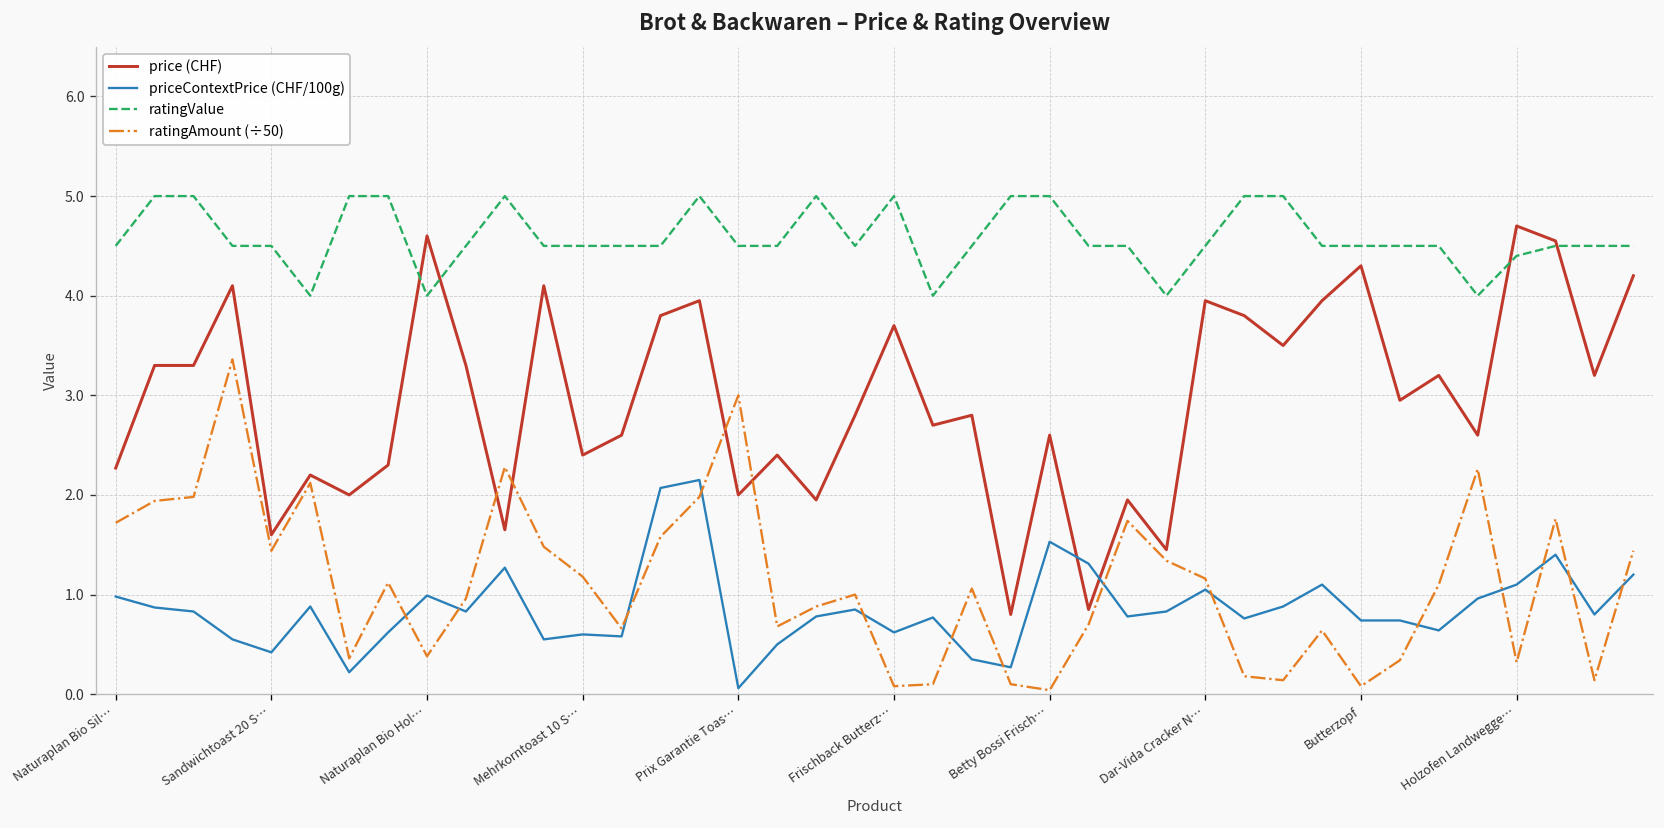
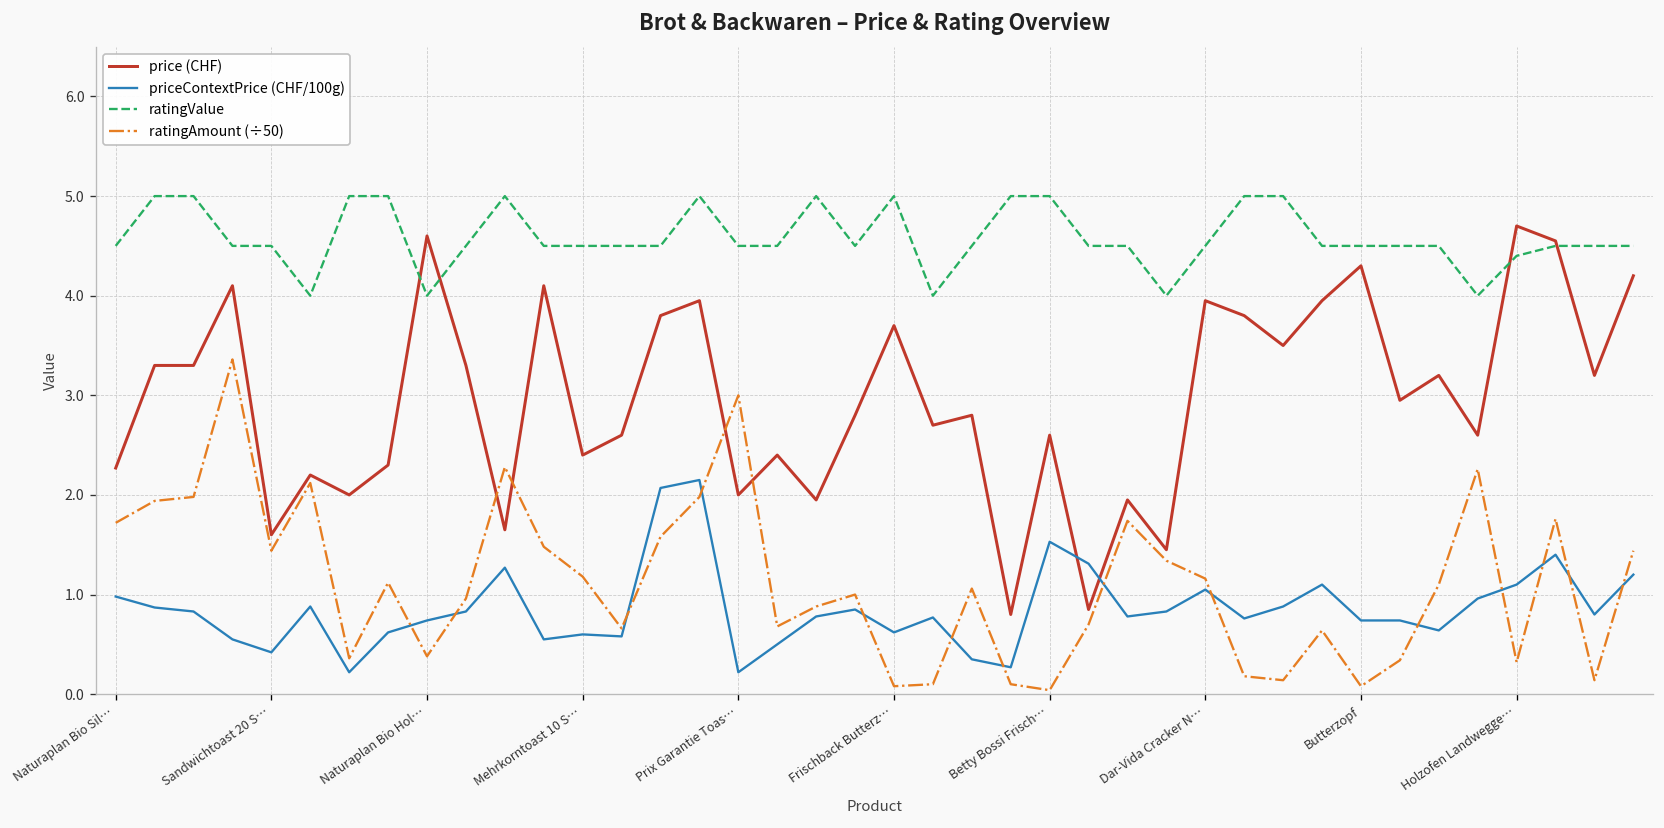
priceContextPrice (CHF/100g), Naturaplan Bio Hol…: 1.0 -> 0.7
priceContextPrice (CHF/100g), Prix Garantie Toas…: 0.1 -> 0.2
